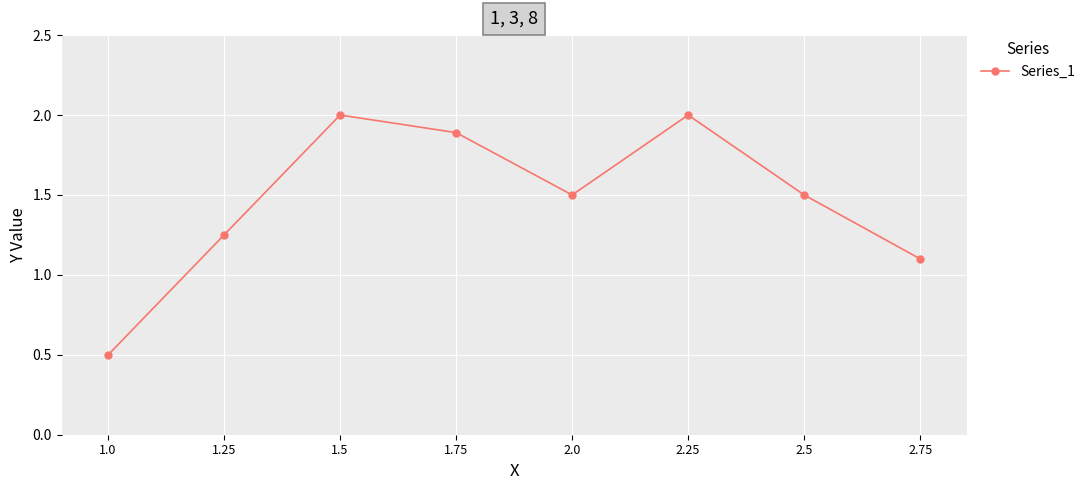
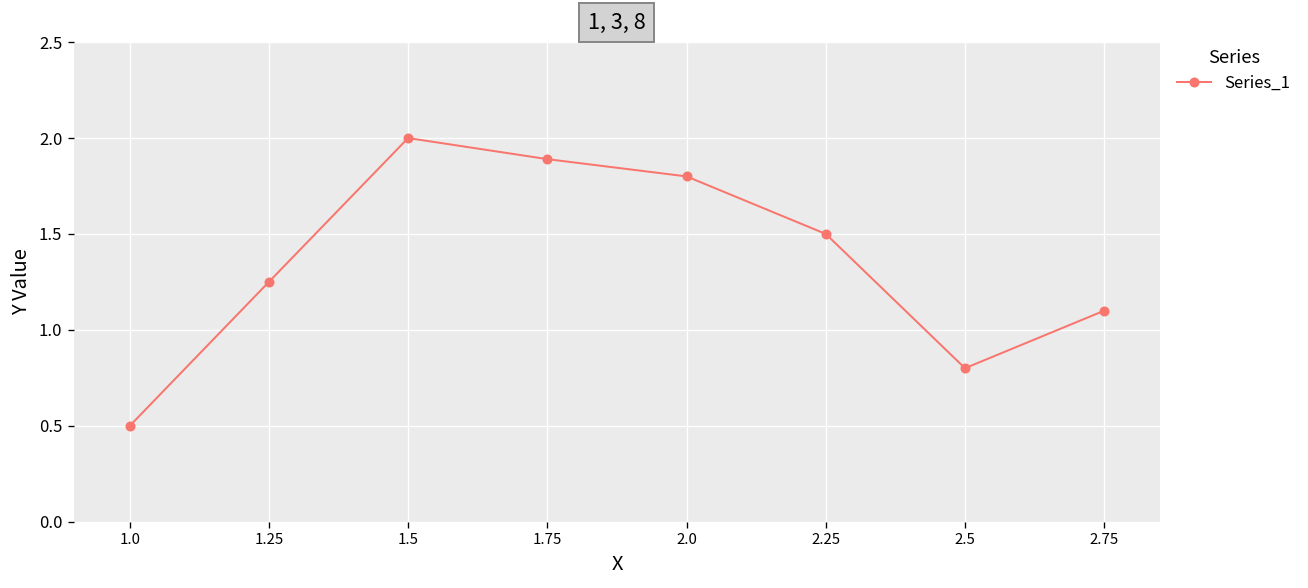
2.0: 1.5 -> 1.8
2.25: 2.0 -> 1.5
2.5: 1.5 -> 0.8
